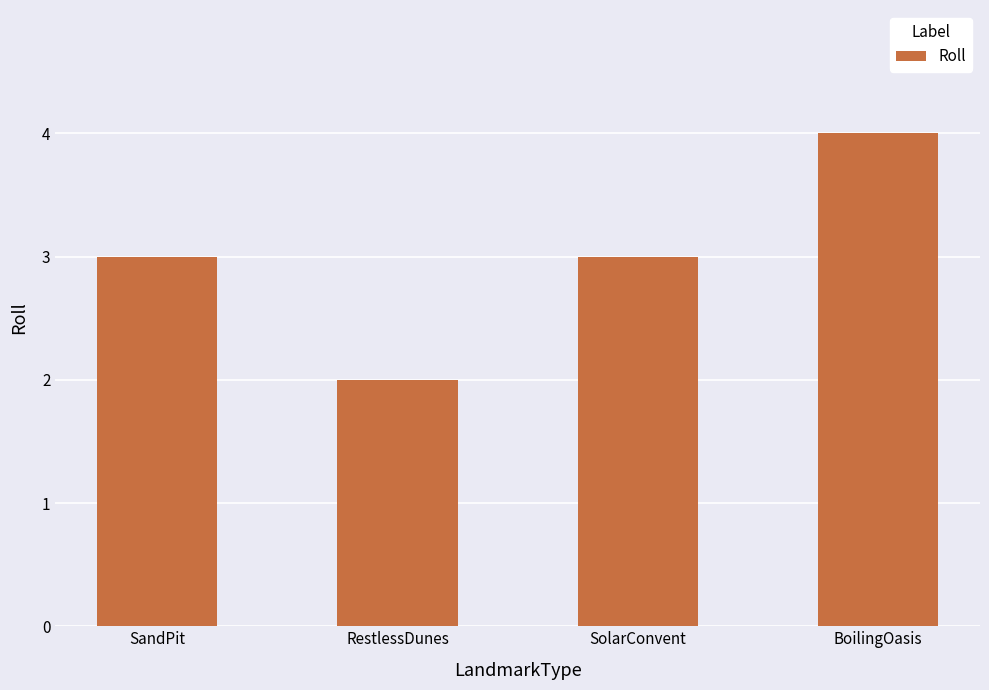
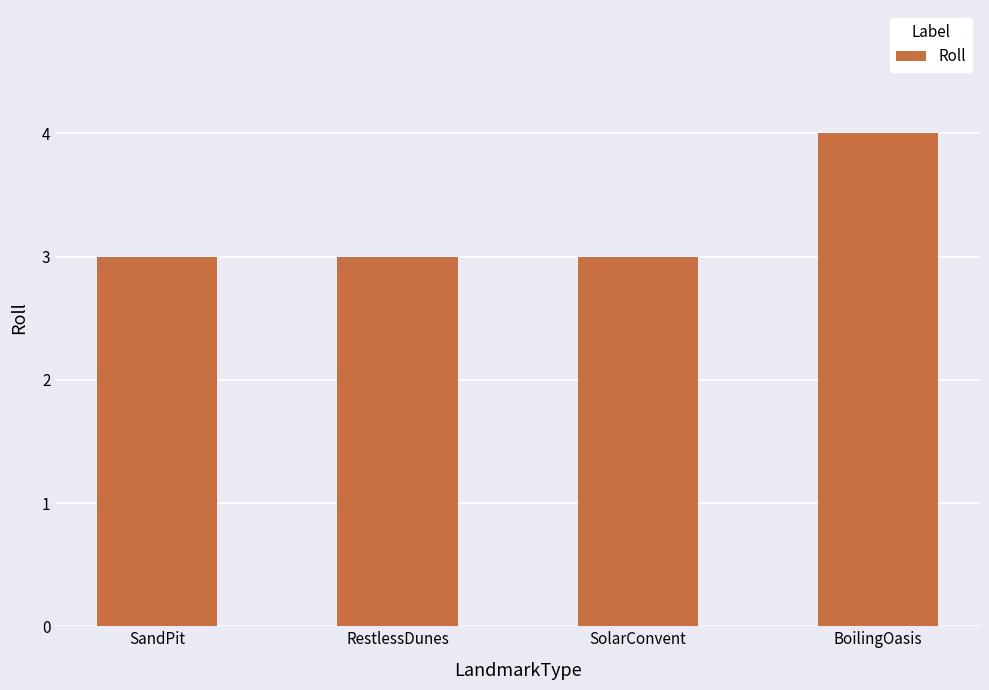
RestlessDunes: 2 -> 3
